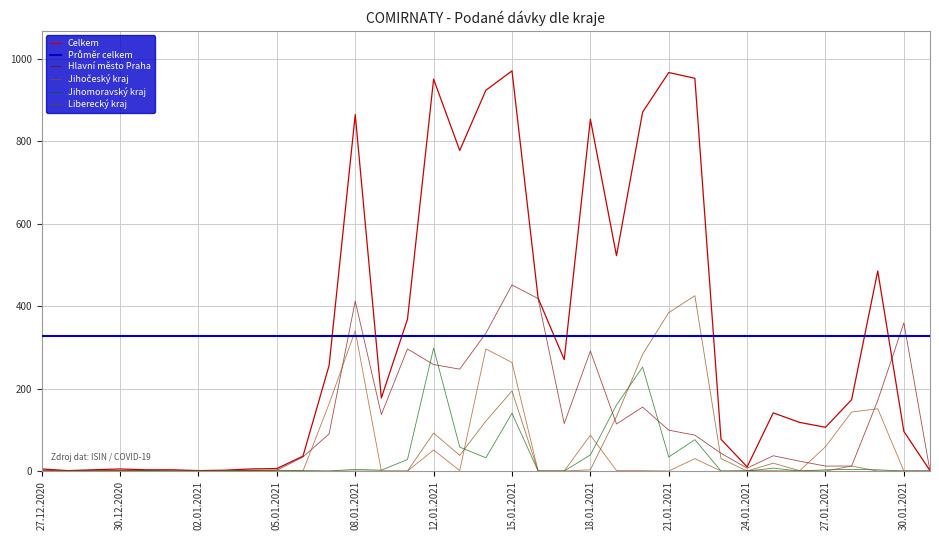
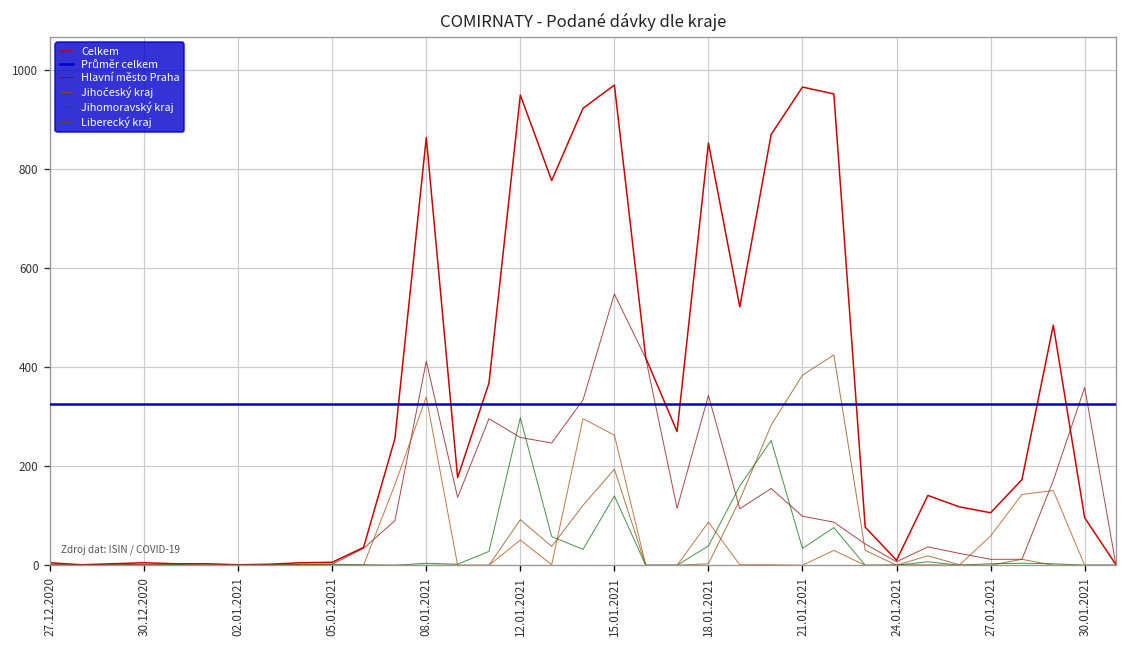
Hlavní město Praha, 15.01.2021: 450 -> 550
Hlavní město Praha, 18.01.2021: 290 -> 340
